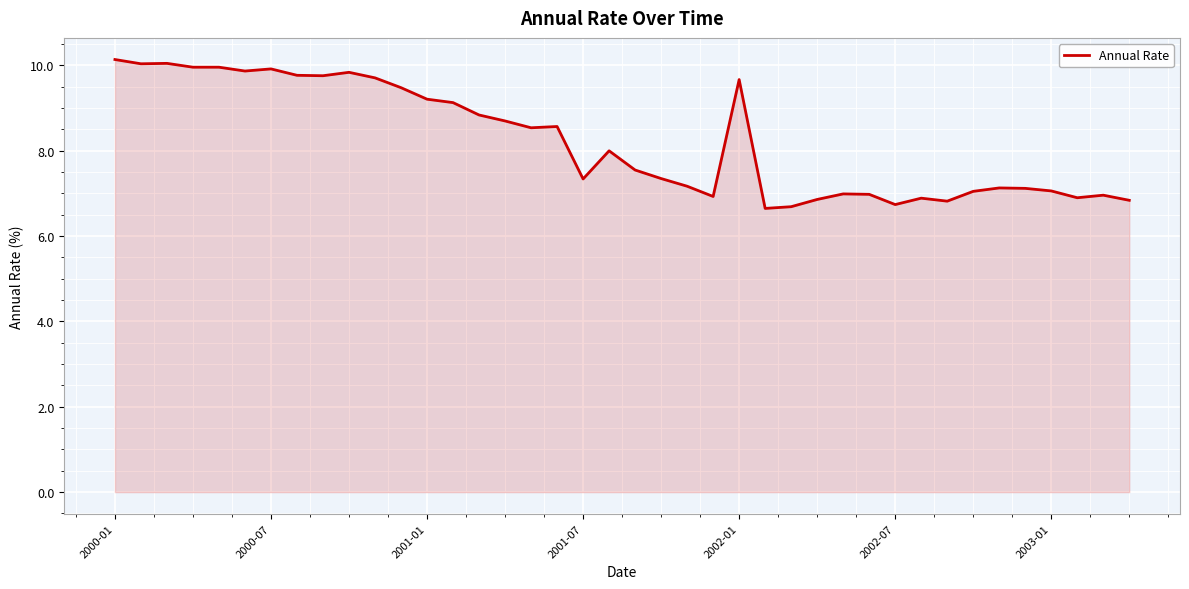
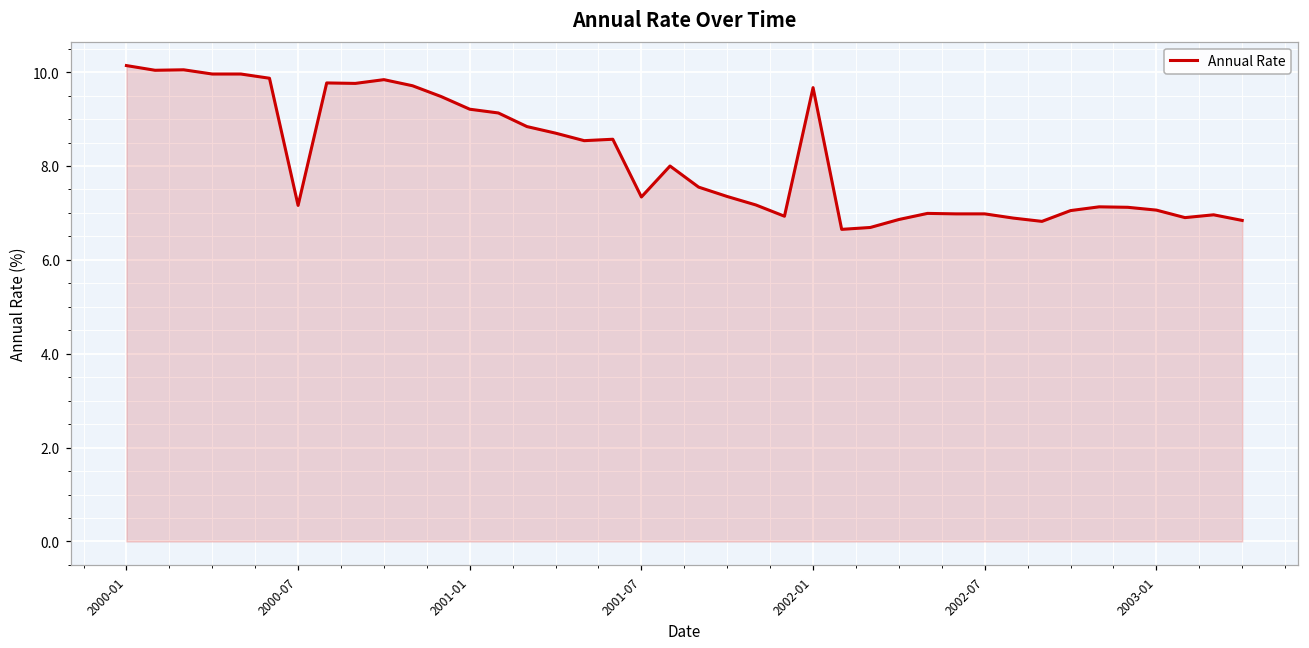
2000-07: 9.9 -> 7.2
2002-07: 6.7 -> 7.0
